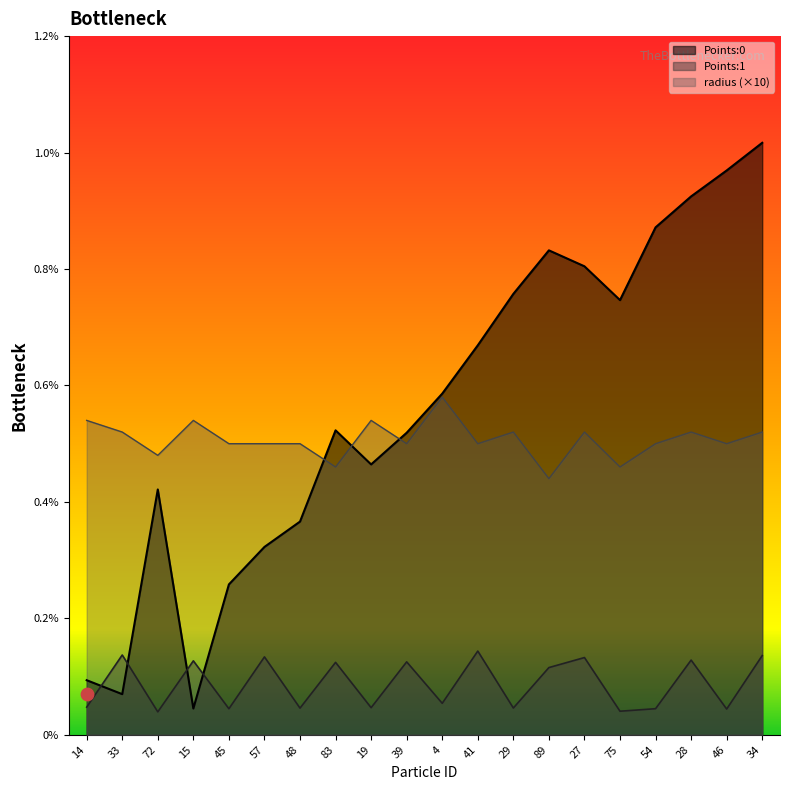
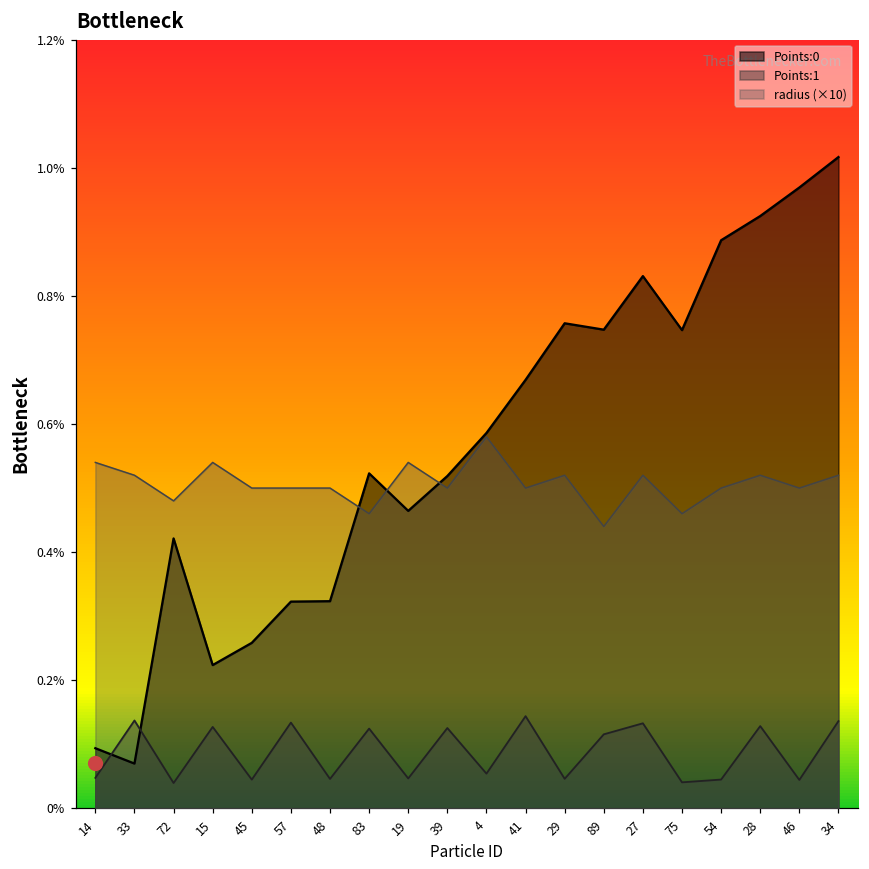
Points:0, 15: 0.05% -> 0.22%
Points:0, 48: 0.37% -> 0.32%
Points:0, 89: 0.83% -> 0.75%
Points:0, 27: 0.80% -> 0.83%
Points:0, 54: 0.87% -> 0.89%
